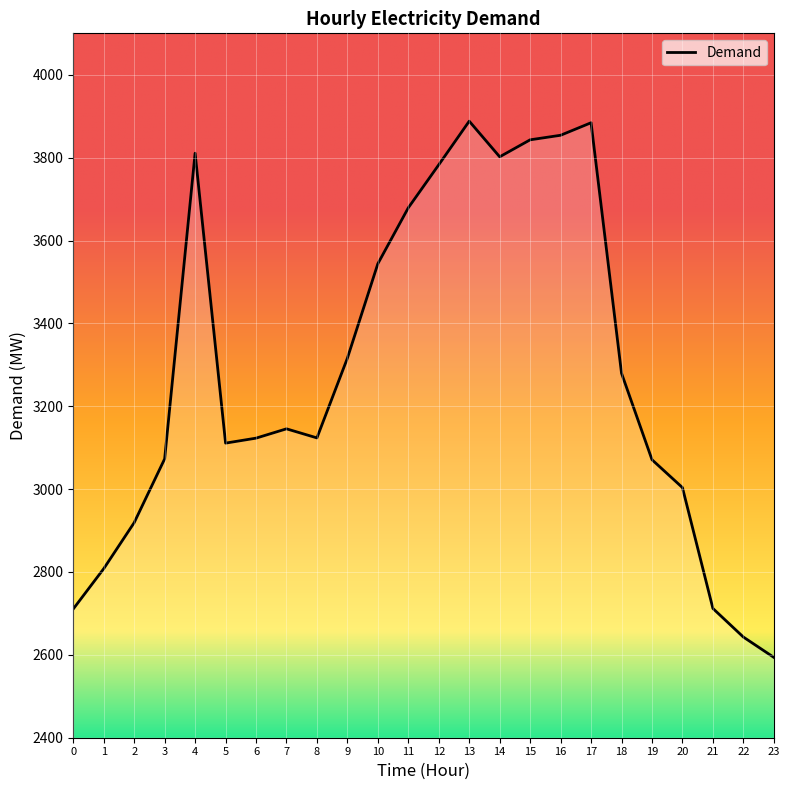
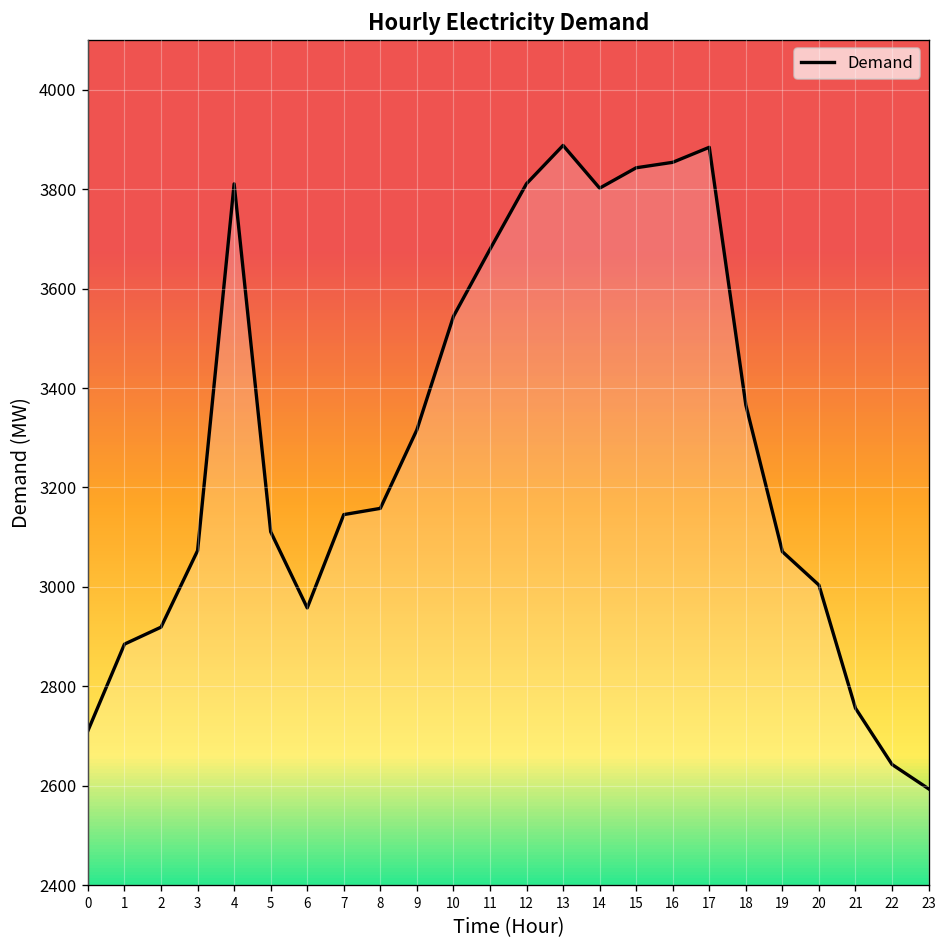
1: 2810 -> 2890
6: 3120 -> 2960
8: 3120 -> 3160
12: 3780 -> 3810
18: 3280 -> 3370
21: 2710 -> 2760
